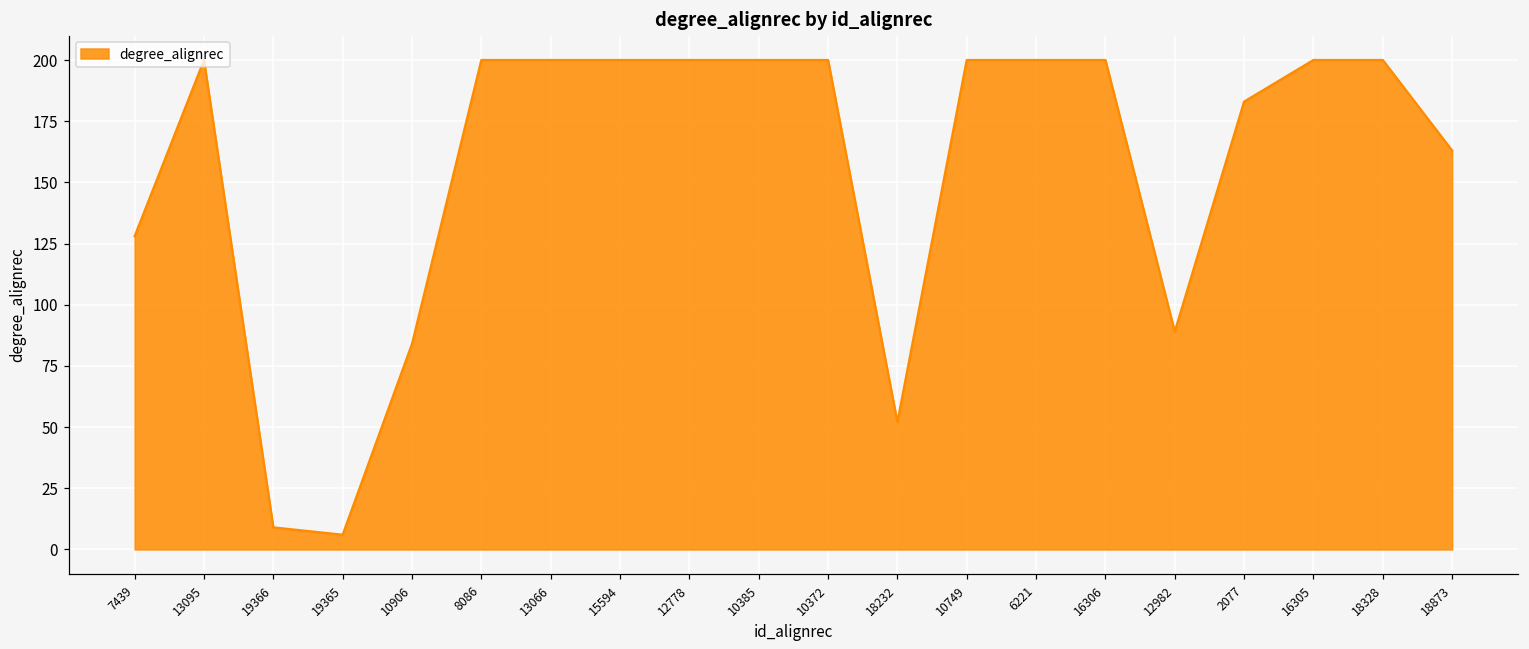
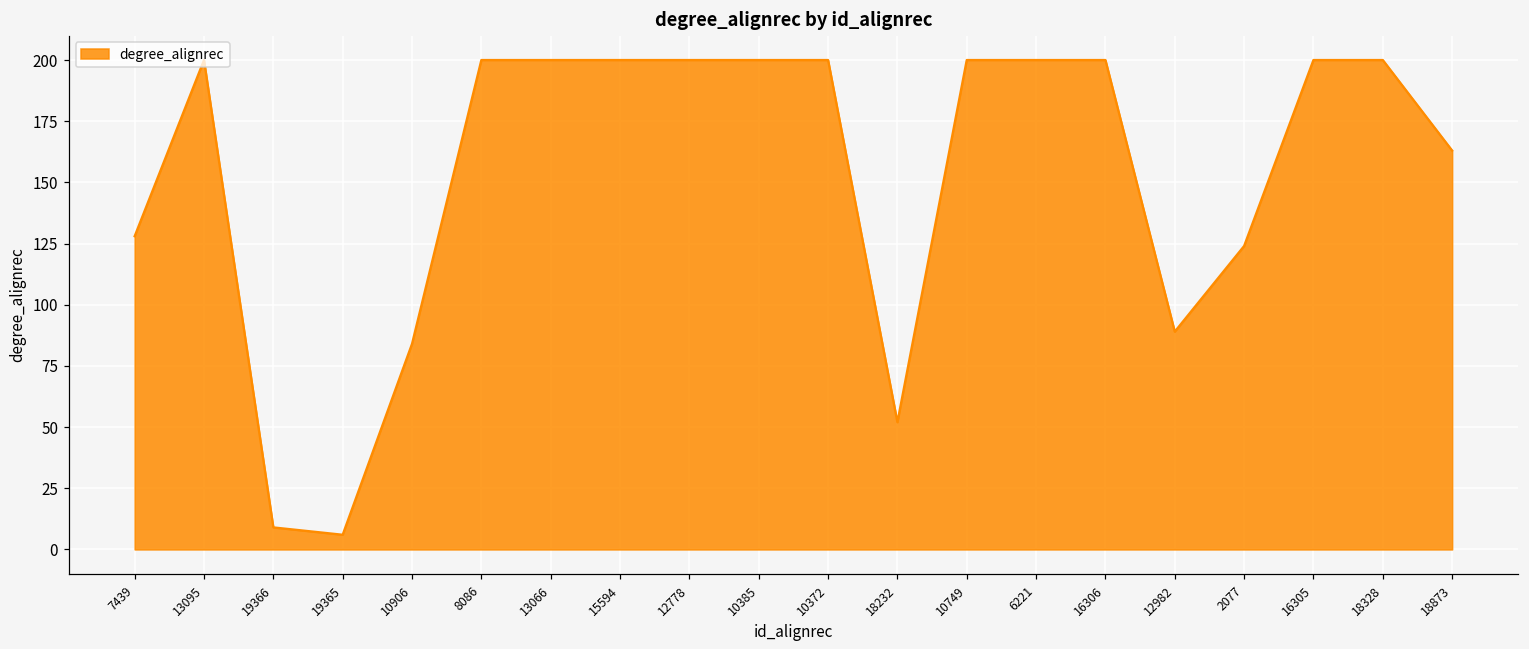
2077: 183 -> 124
